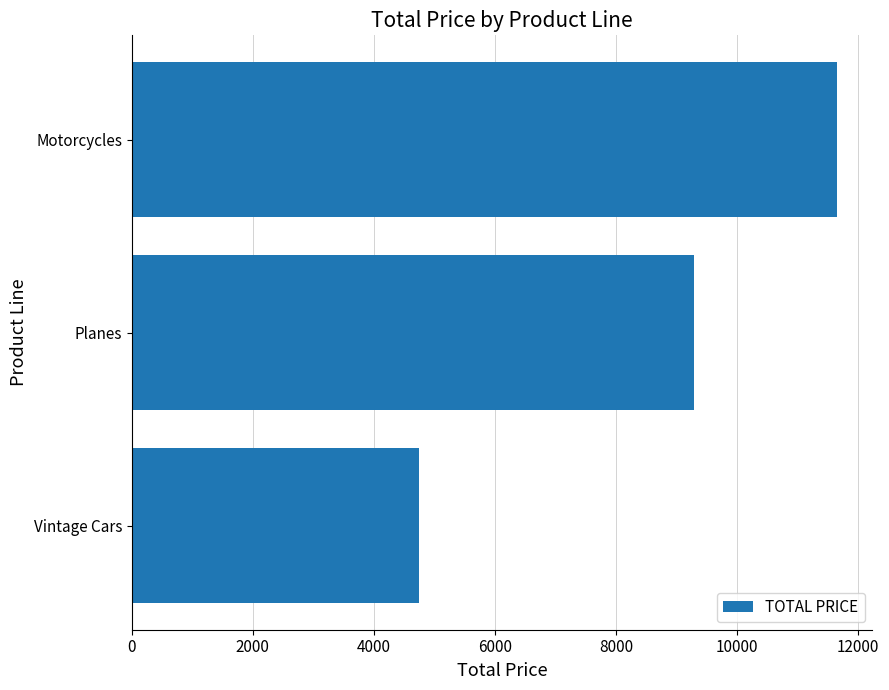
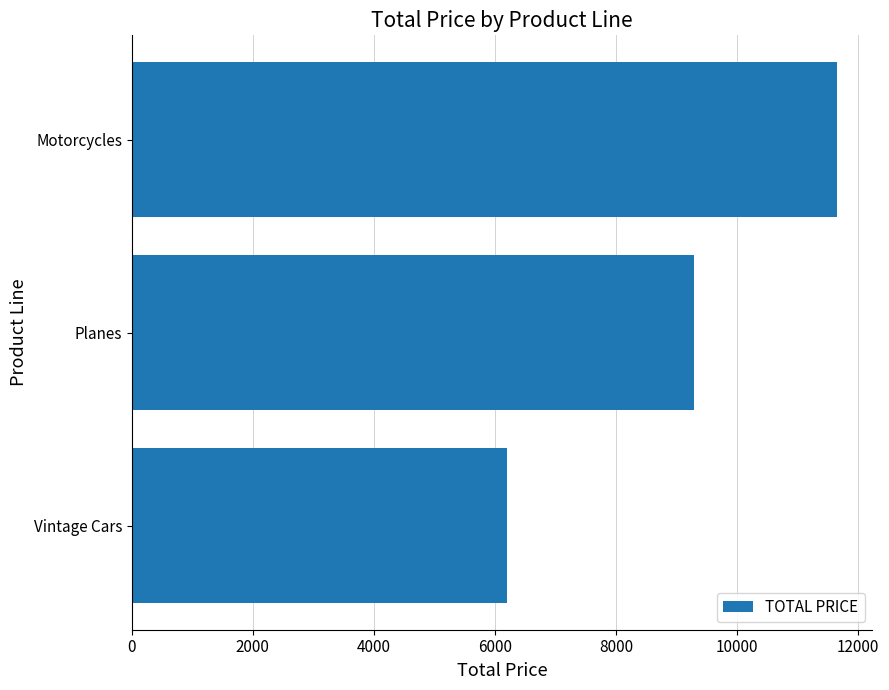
Vintage Cars: 4700 -> 6200
